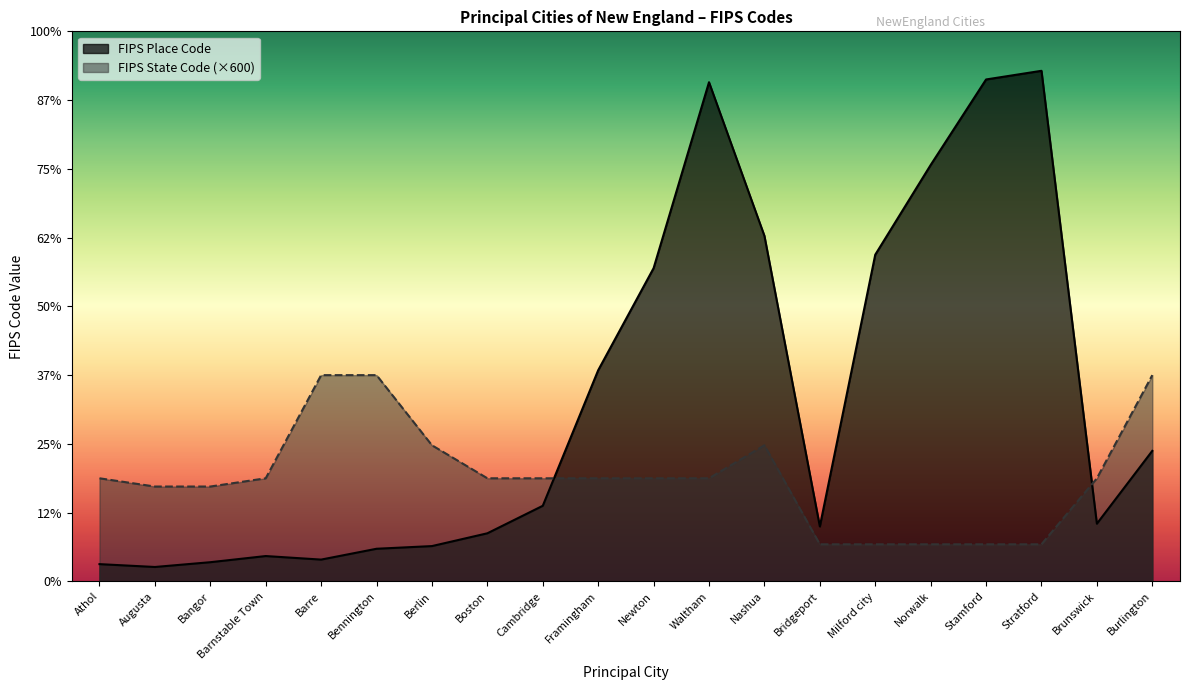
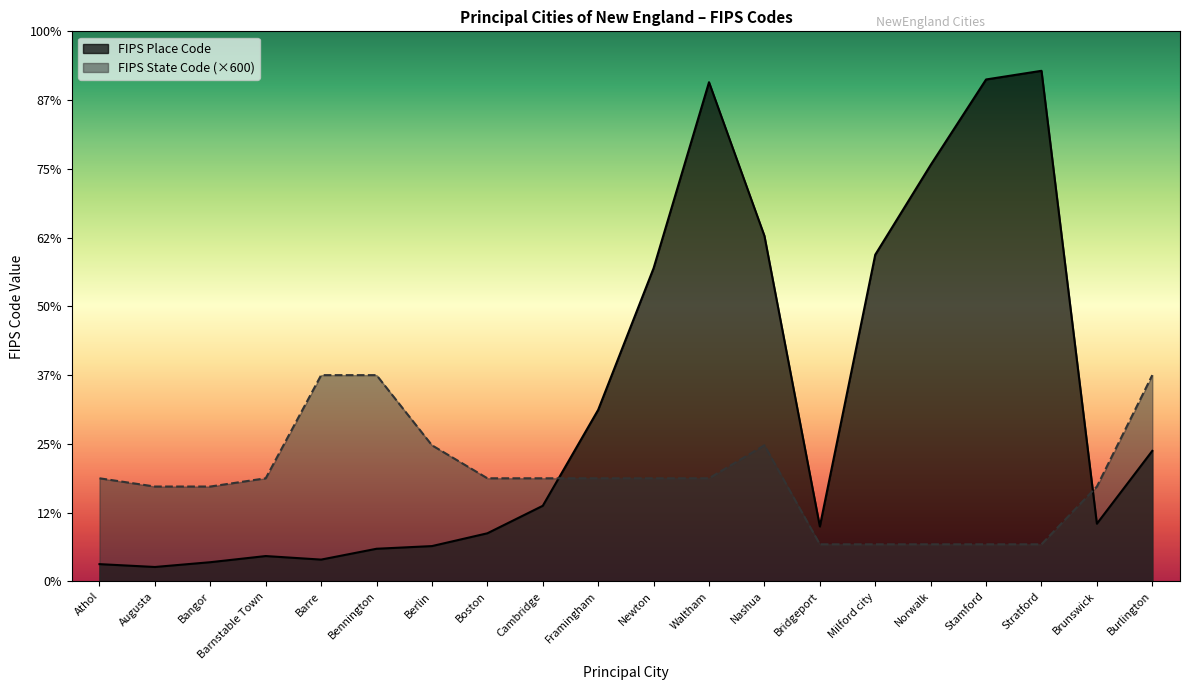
FIPS Place Code, Framingham: 38% -> 31%
FIPS State Code (×600), Brunswick: 19% -> 17%
